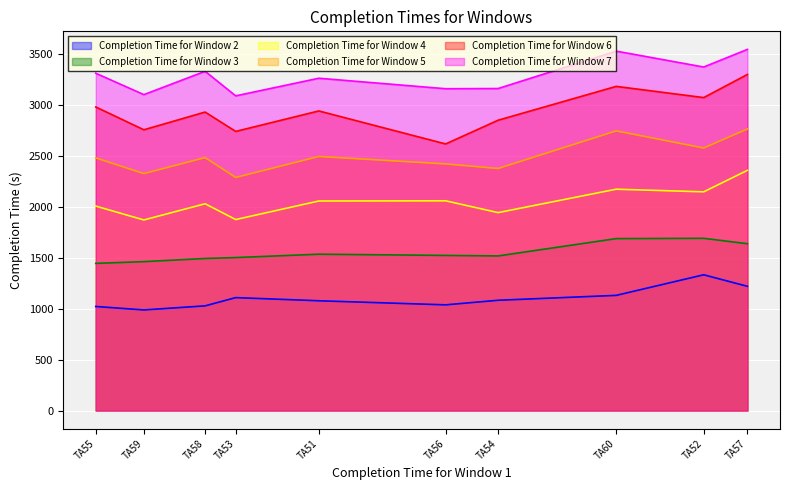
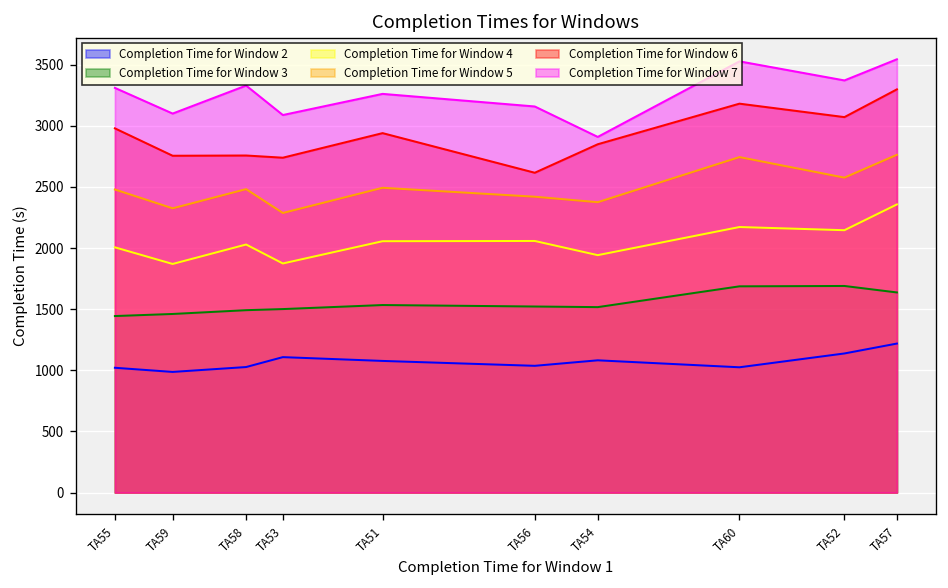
Completion Time for Window 6, TA58: 2930 -> 2760
Completion Time for Window 7, TA54: 3160 -> 2910
Completion Time for Window 2, TA60: 1130 -> 1030
Completion Time for Window 2, TA52: 1330 -> 1140
